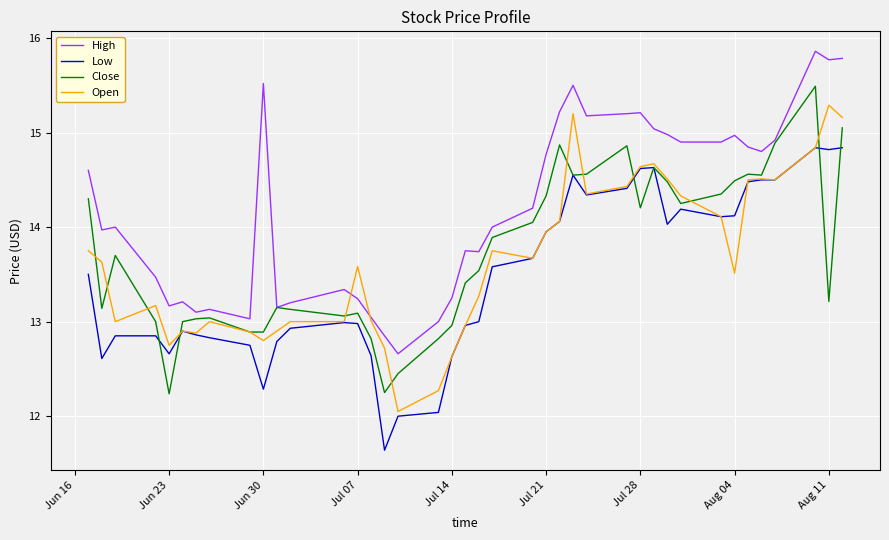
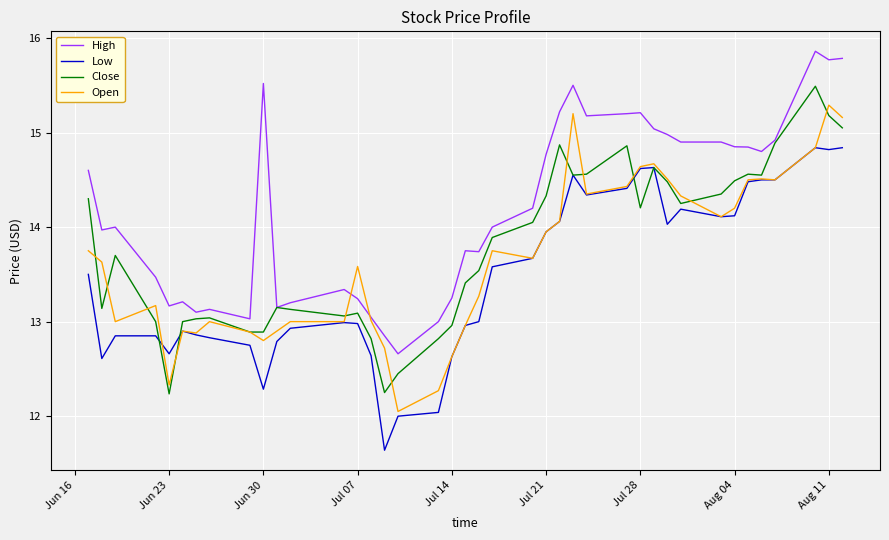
Open, Jun 23: 12.8 -> 12.3
High, Aug 04: 15.0 -> 14.9
Open, Aug 04: 13.5 -> 14.2
Close, Aug 11: 13.2 -> 15.2
